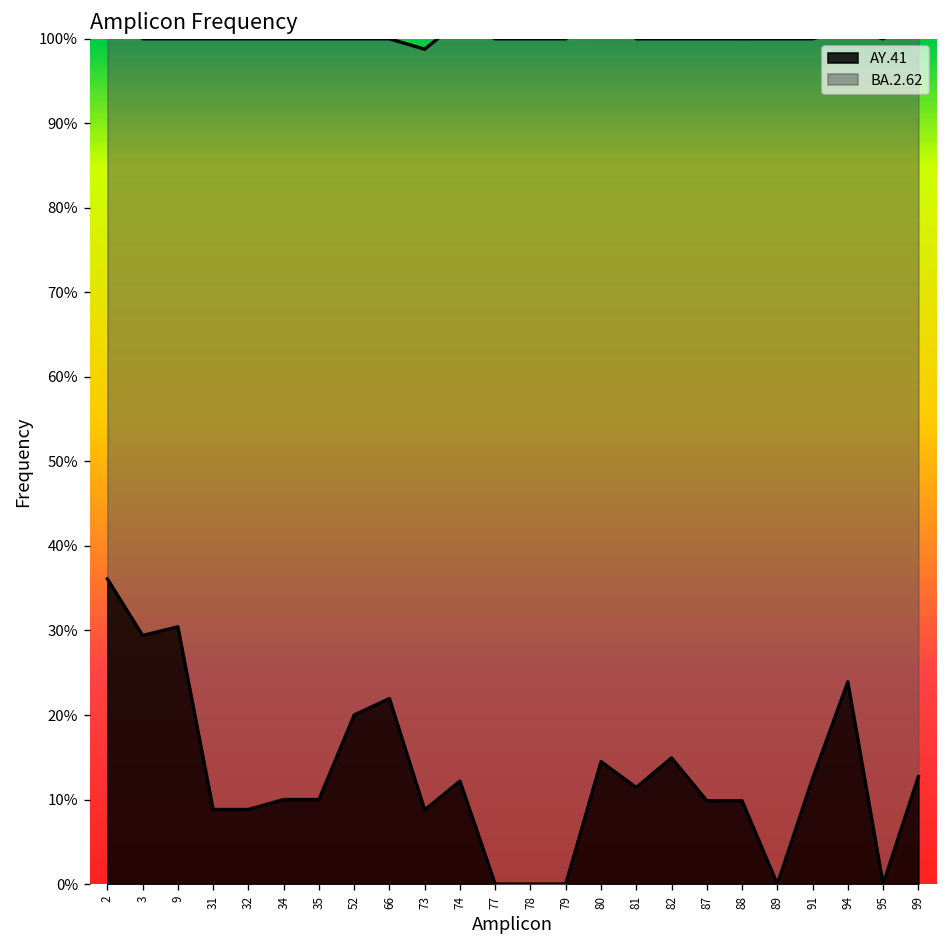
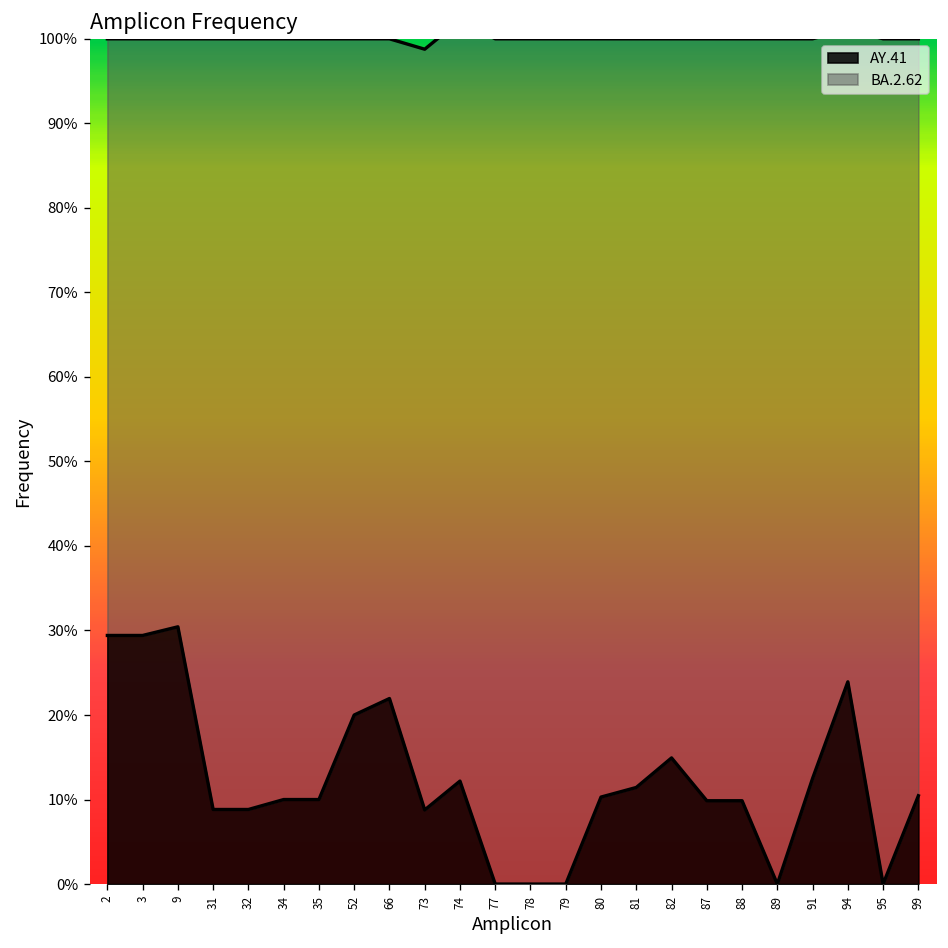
AY.41, 2: 36% -> 29%
AY.41, 80: 14% -> 10%
AY.41, 99: 13% -> 10%
